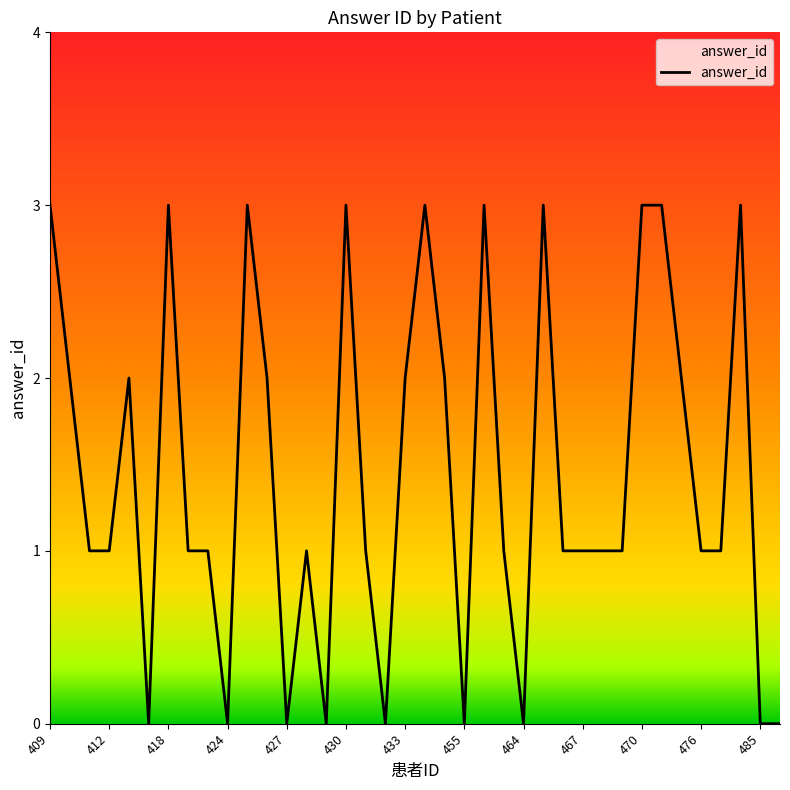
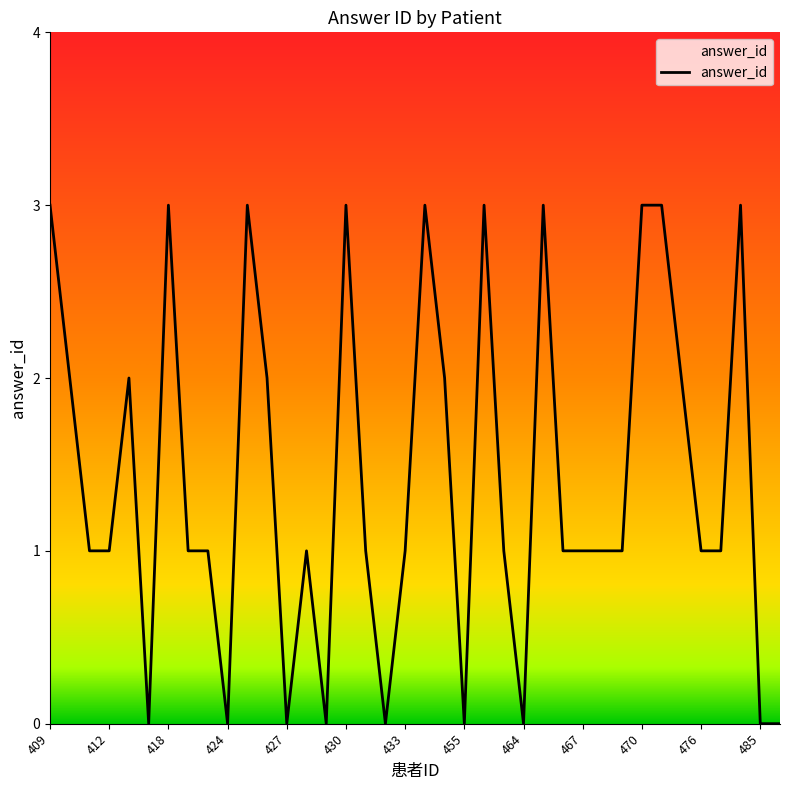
433: 2 -> 1
